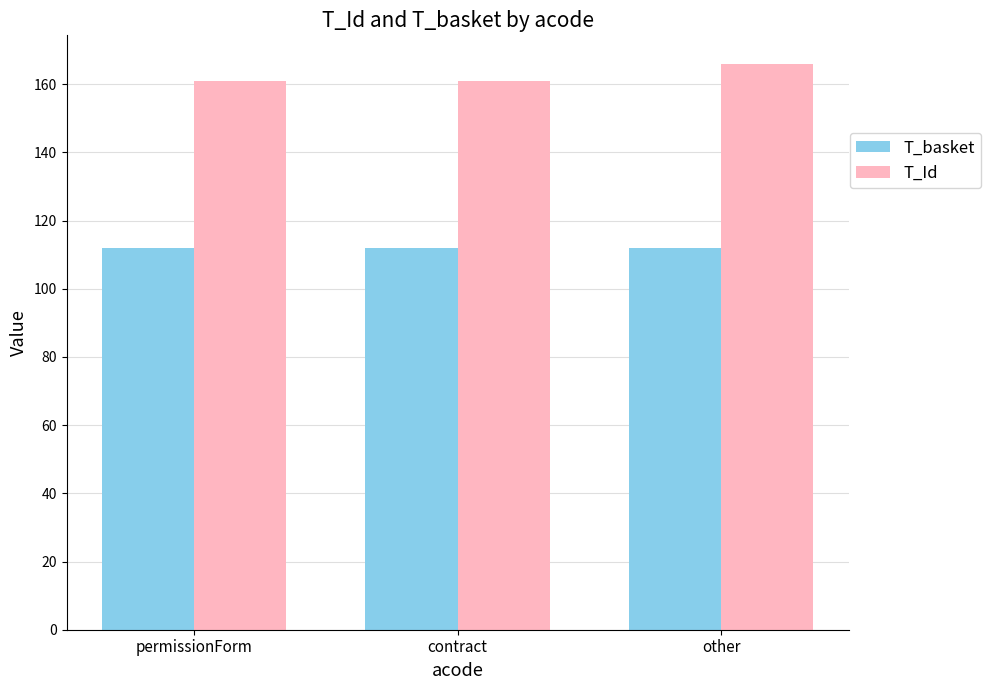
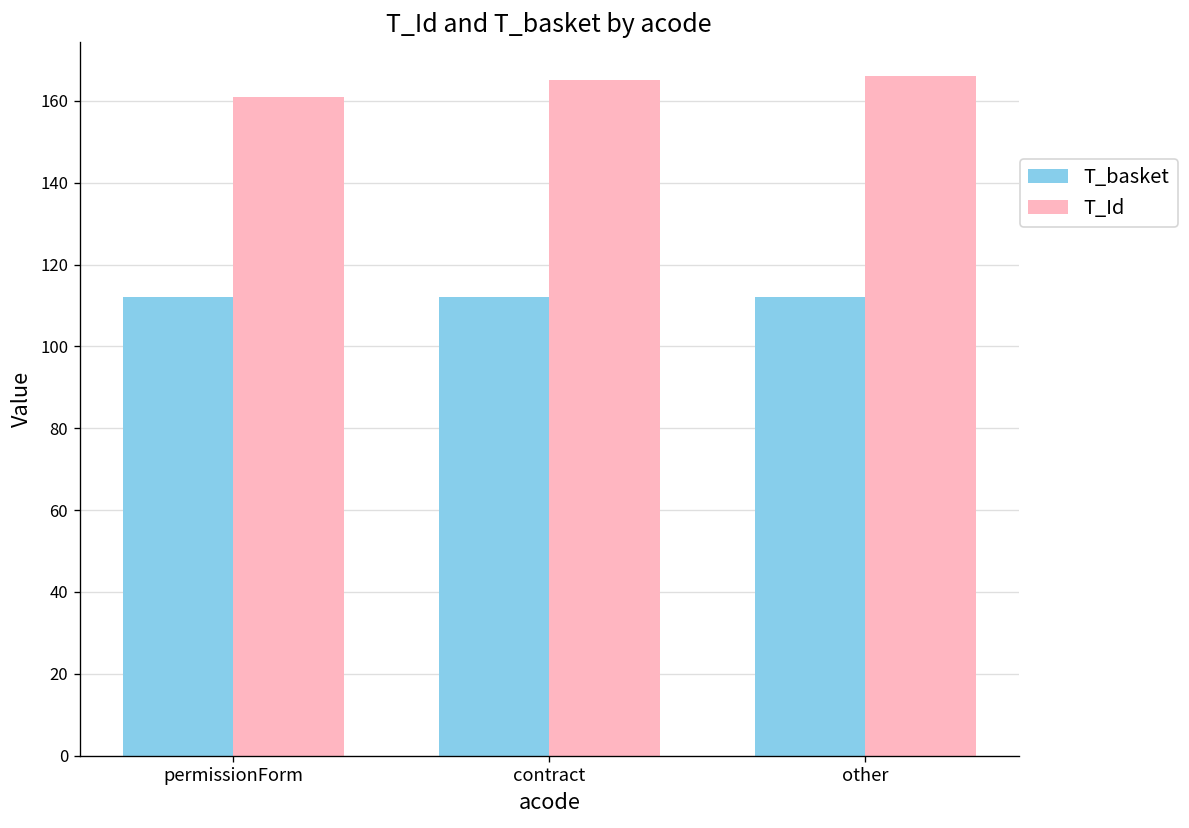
T_Id, contract: 161 -> 165
